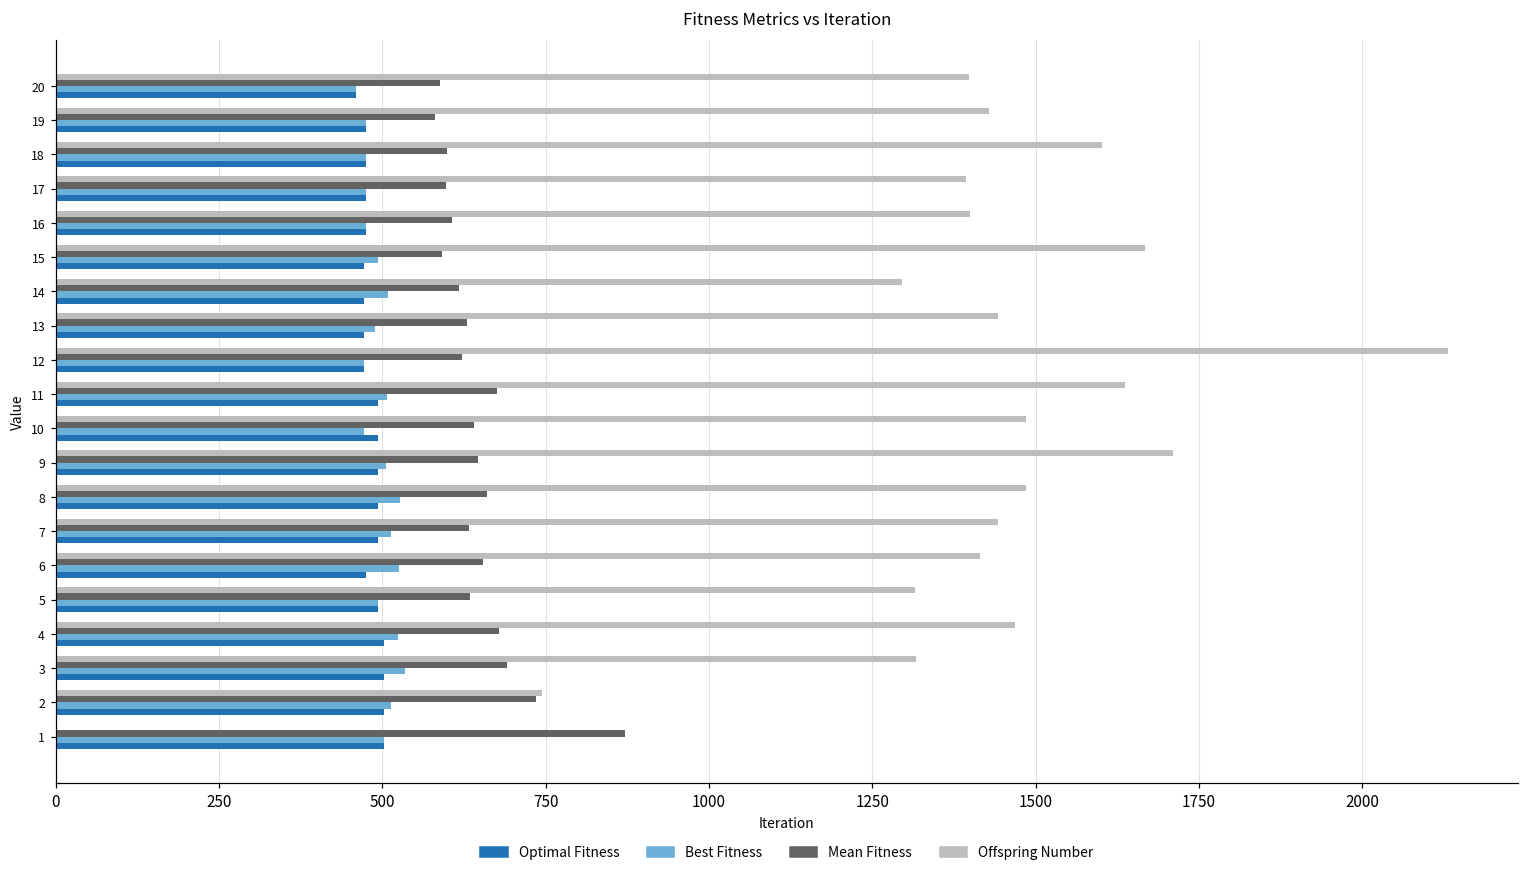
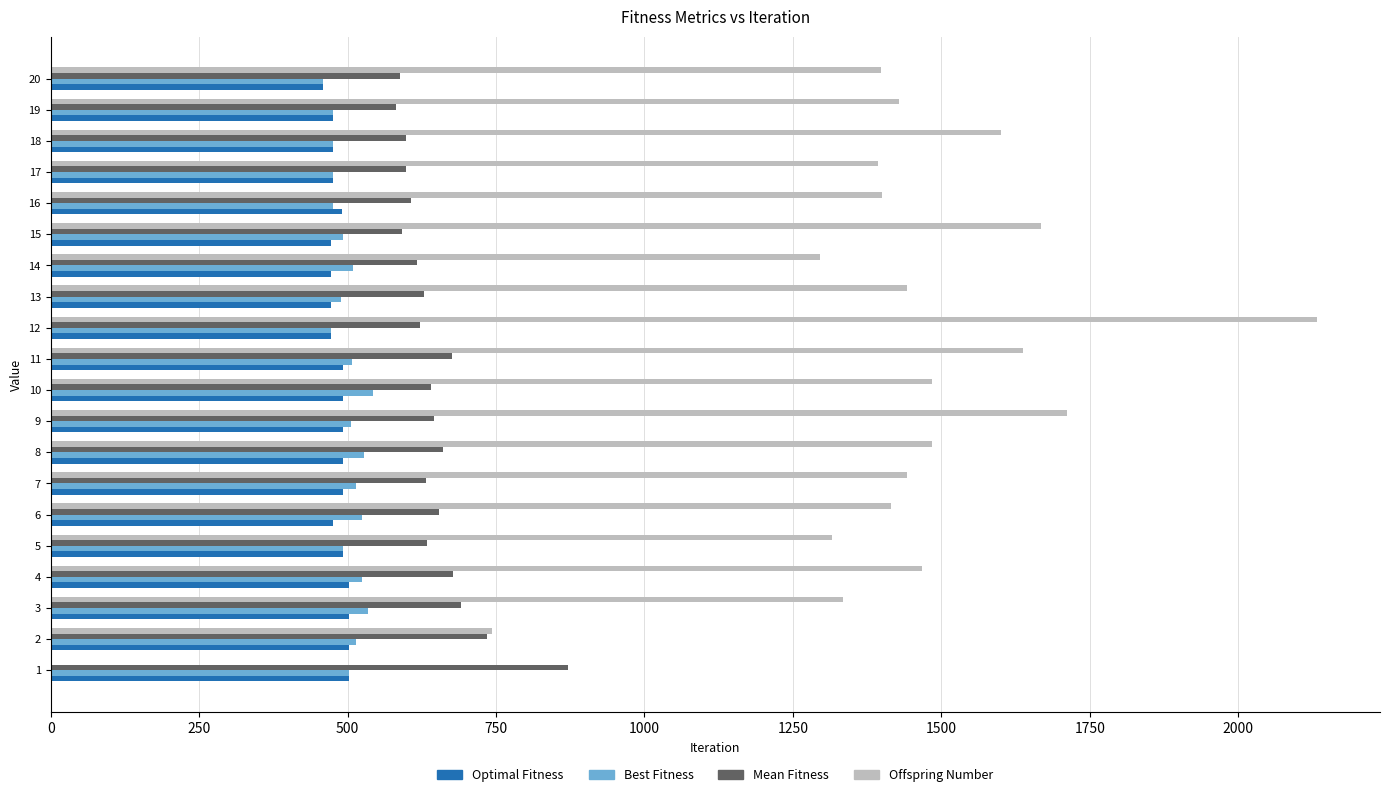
Optimal Fitness, 16: 480 -> 490
Best Fitness, 10: 470 -> 540
Offspring Number, 3: 1320 -> 1330
